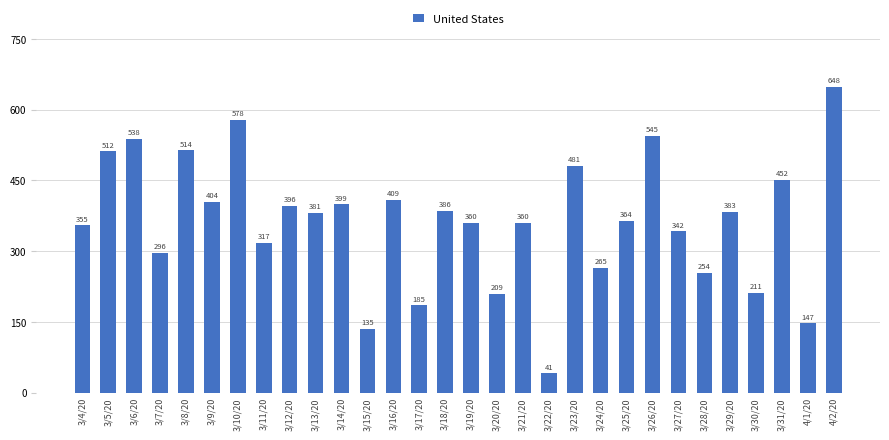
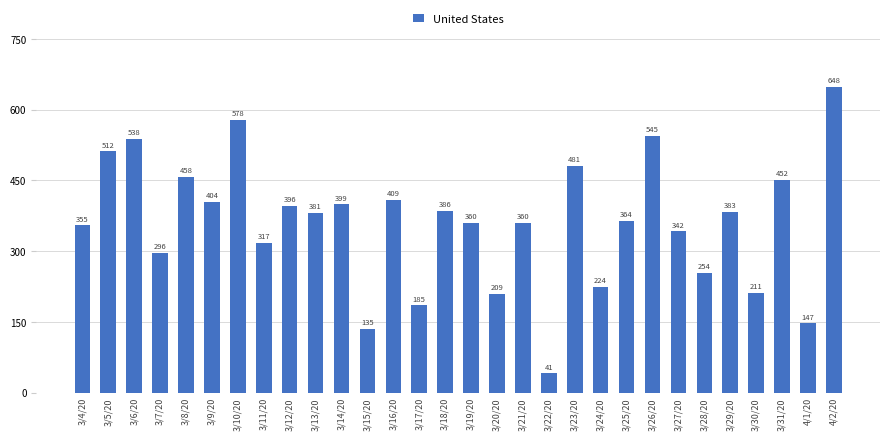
3/8/20: 514 -> 458
3/24/20: 265 -> 224
